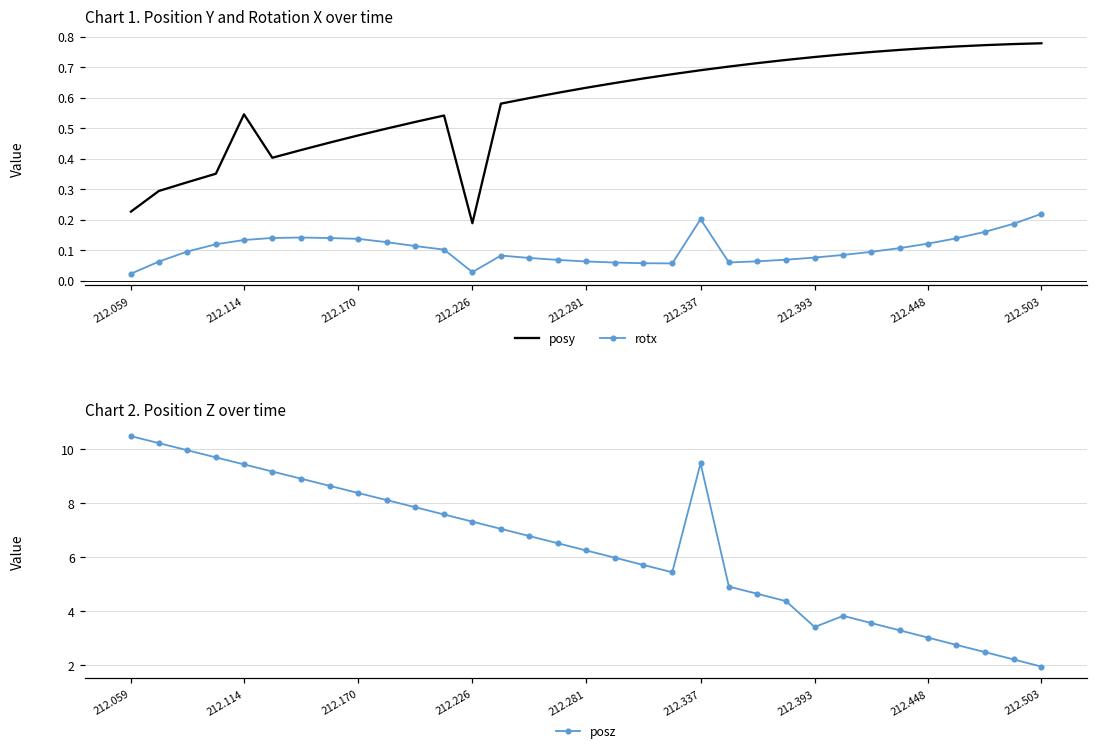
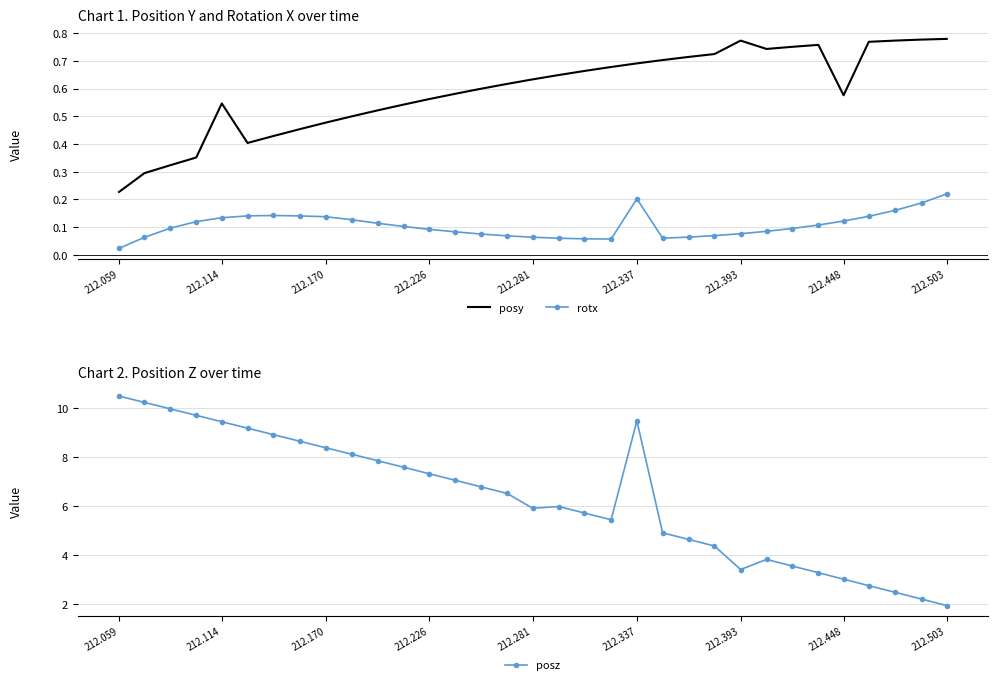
Chart 1. Position Y and Rotation X over time, posy, 212.226: 0.19 -> 0.56
Chart 1. Position Y and Rotation X over time, rotx, 212.226: 0.03 -> 0.09
Chart 1. Position Y and Rotation X over time, posy, 212.393: 0.73 -> 0.77
Chart 1. Position Y and Rotation X over time, posy, 212.448: 0.76 -> 0.58
Chart 2. Position Z over time, 212.281: 6.3 -> 5.9
